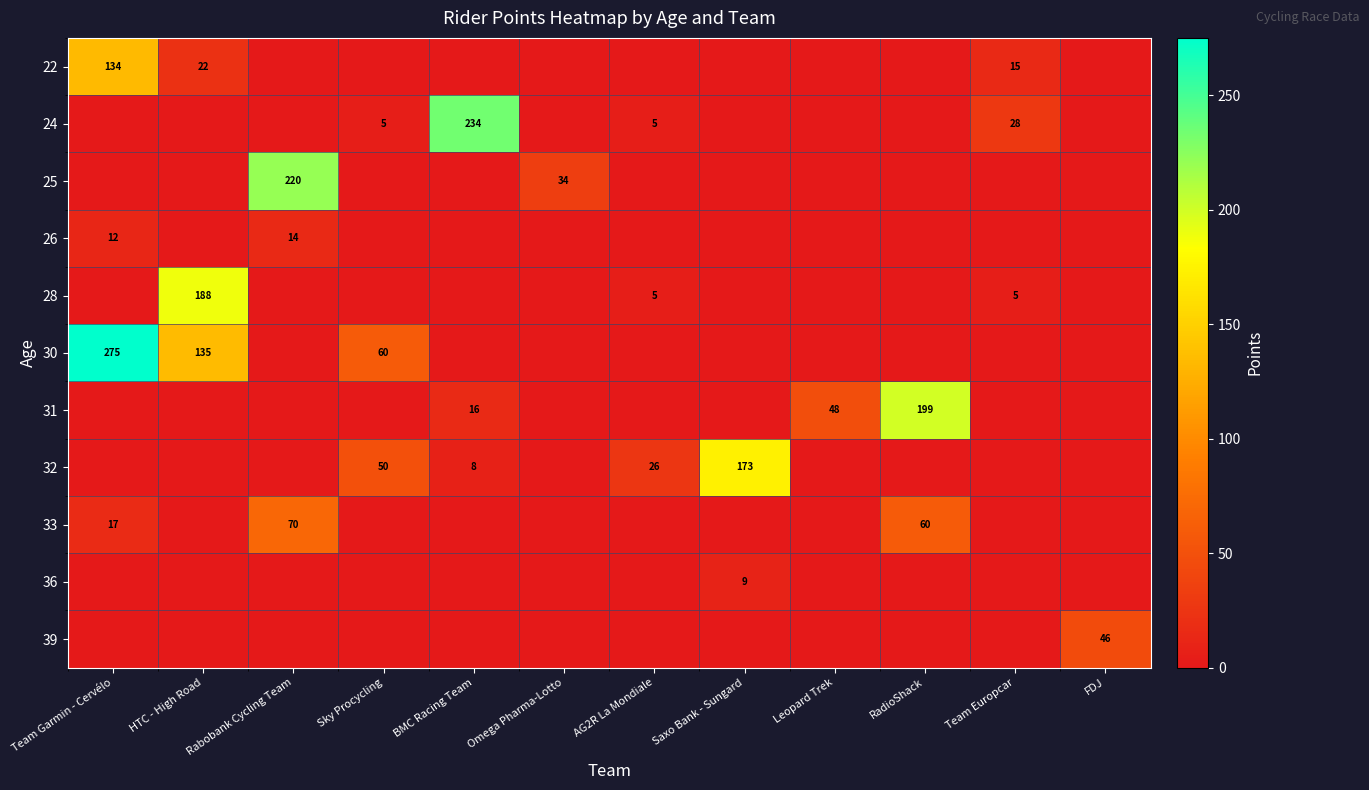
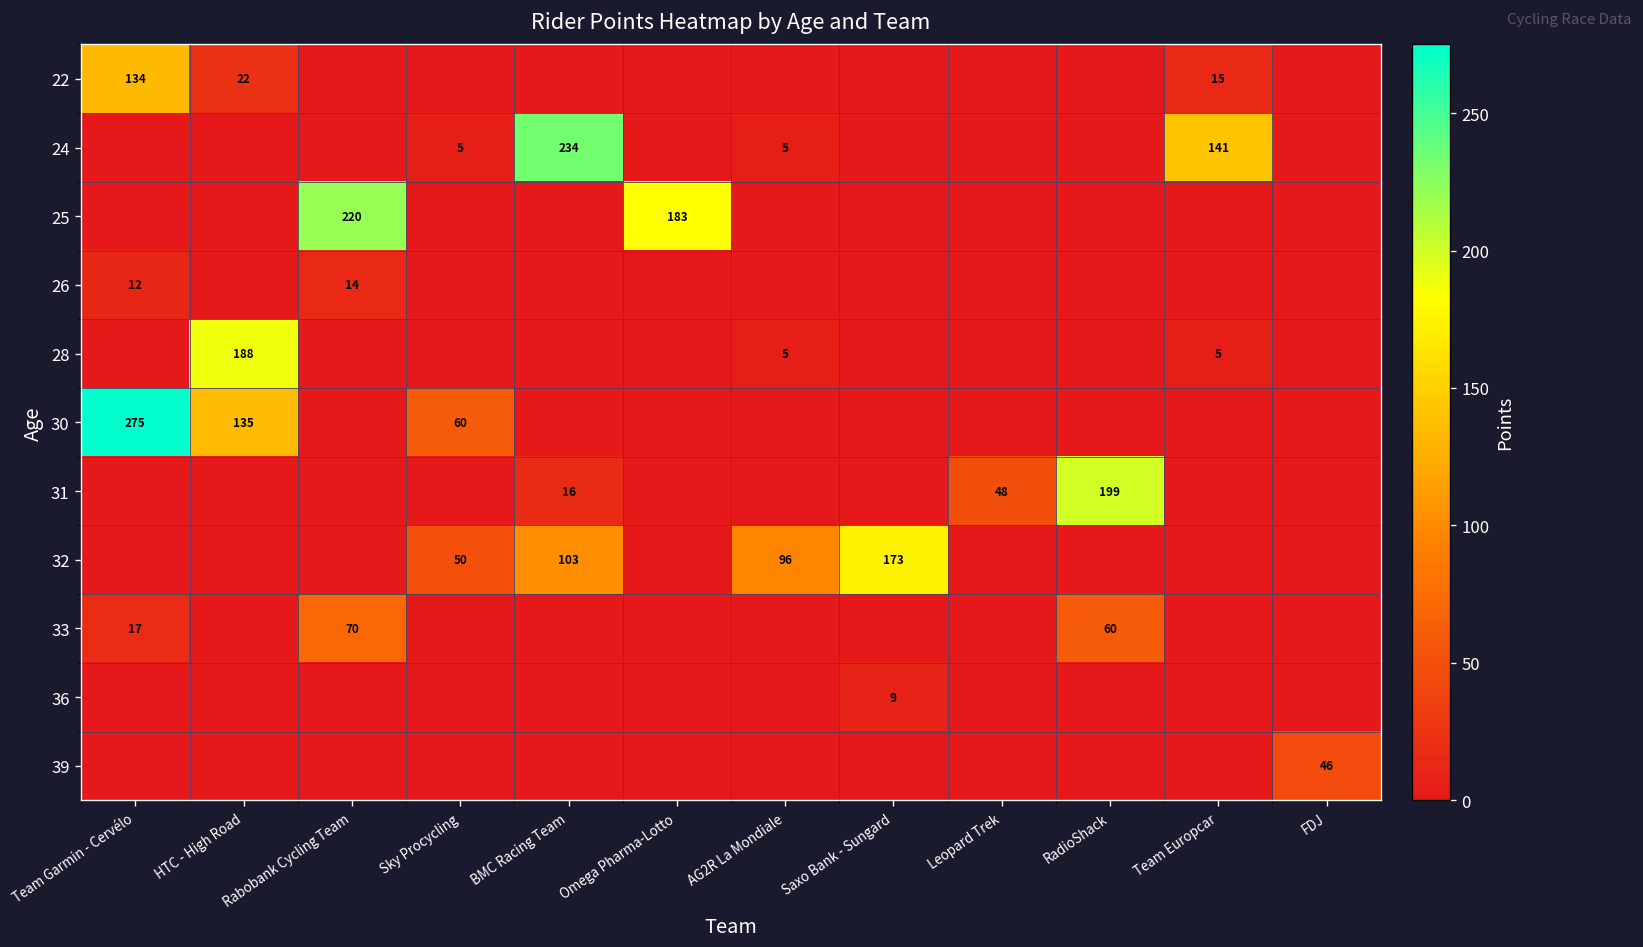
24, Team Europcar: 28 -> 141
25, Omega Pharma-Lotto: 34 -> 183
32, BMC Racing Team: 8 -> 103
32, AG2R La Mondiale: 26 -> 96
